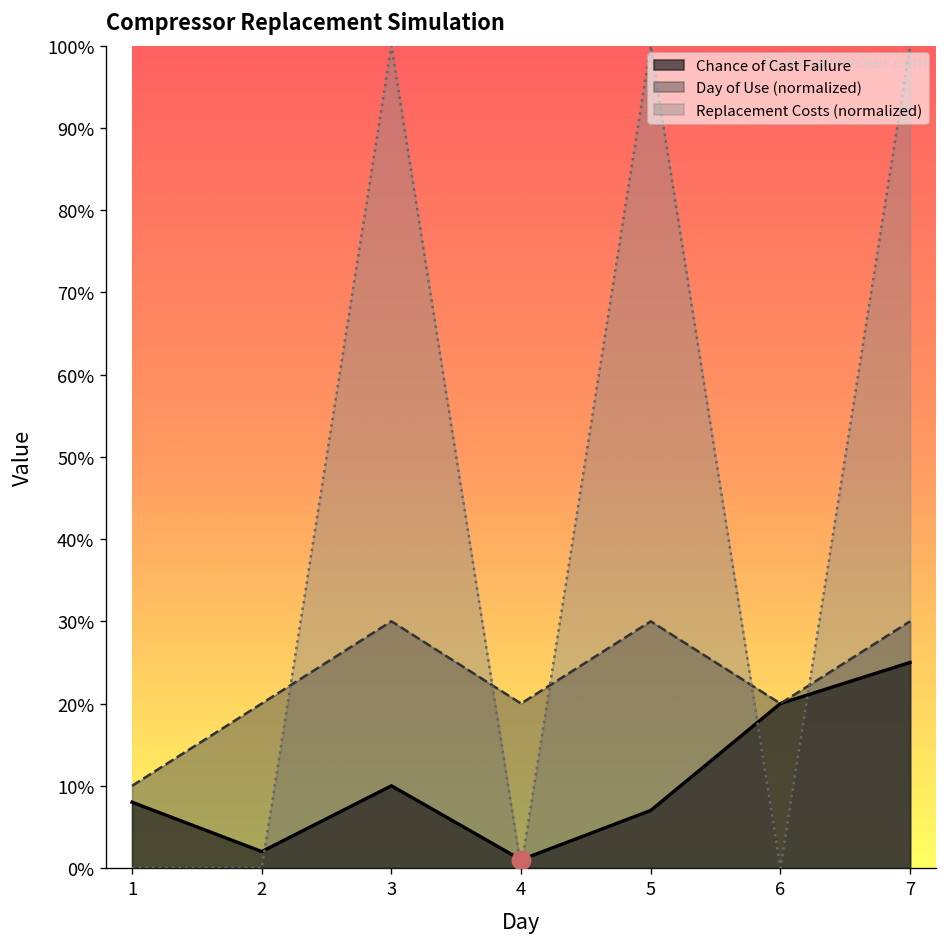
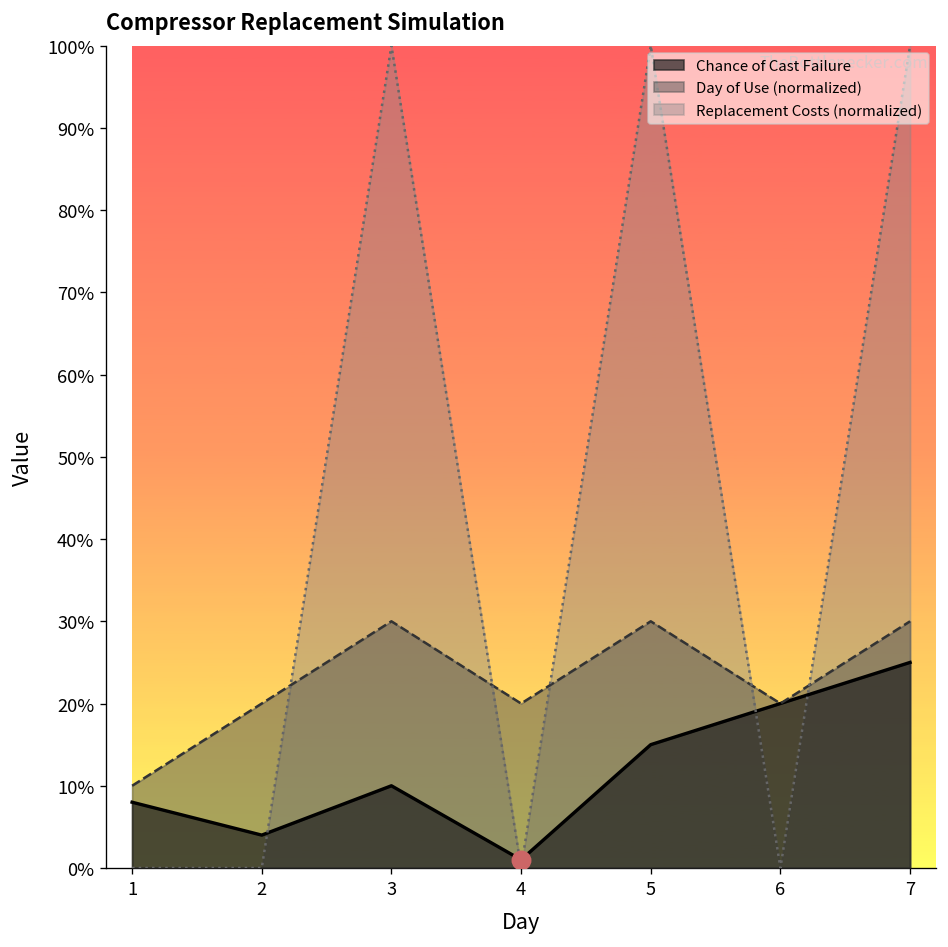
Chance of Cast Failure, 2: 2% -> 4%
Chance of Cast Failure, 5: 7% -> 15%
